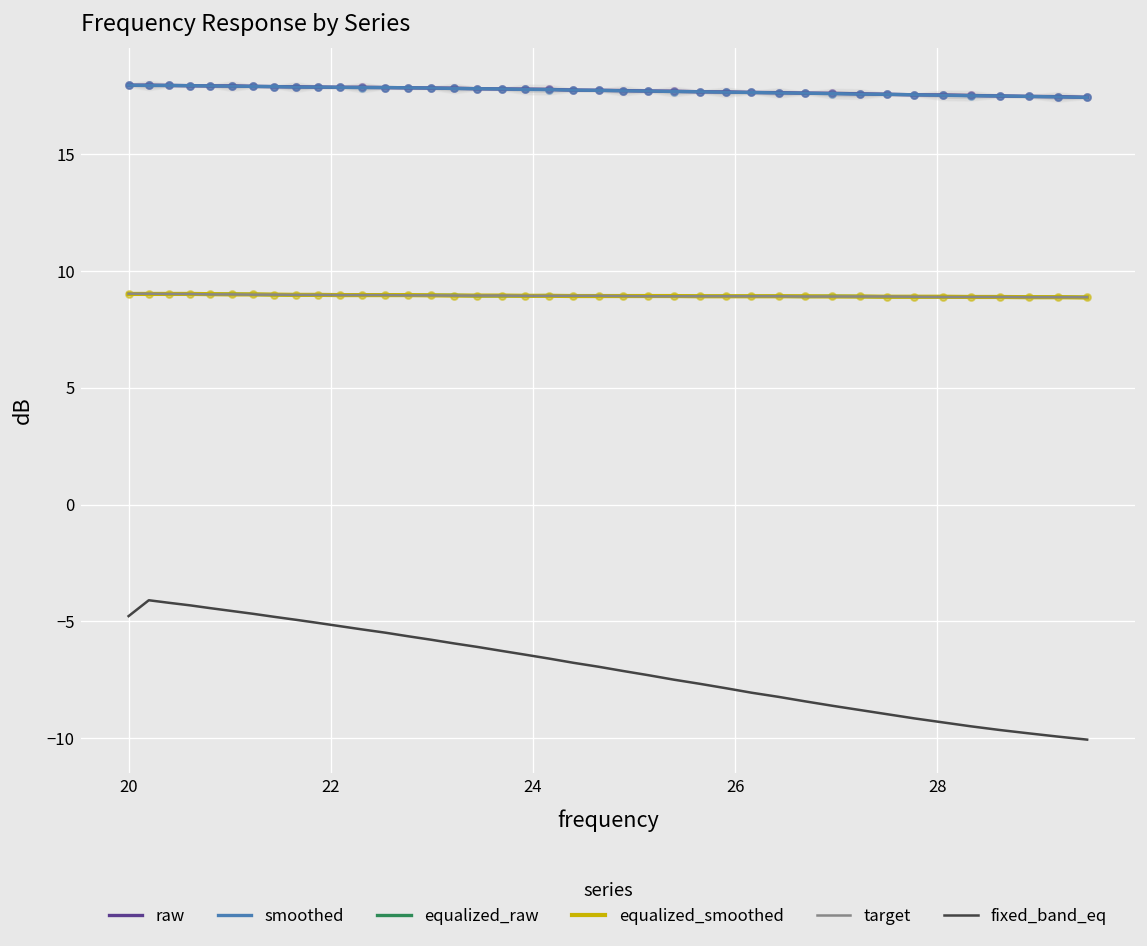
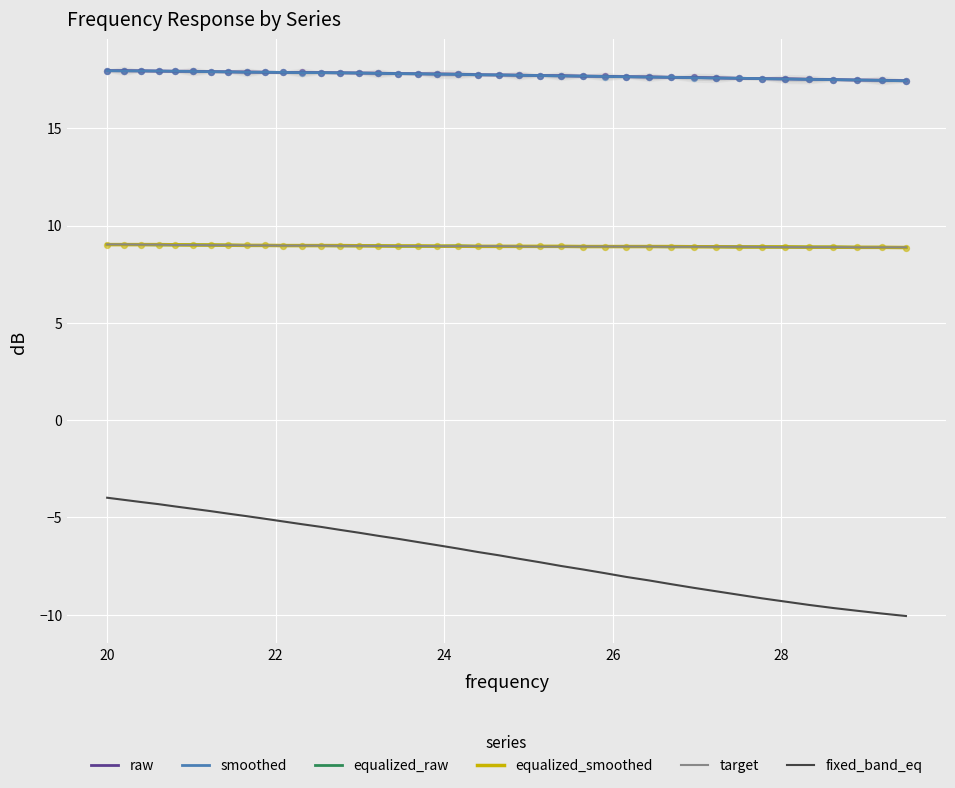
fixed_band_eq, 20: -4.8 -> -4.0
